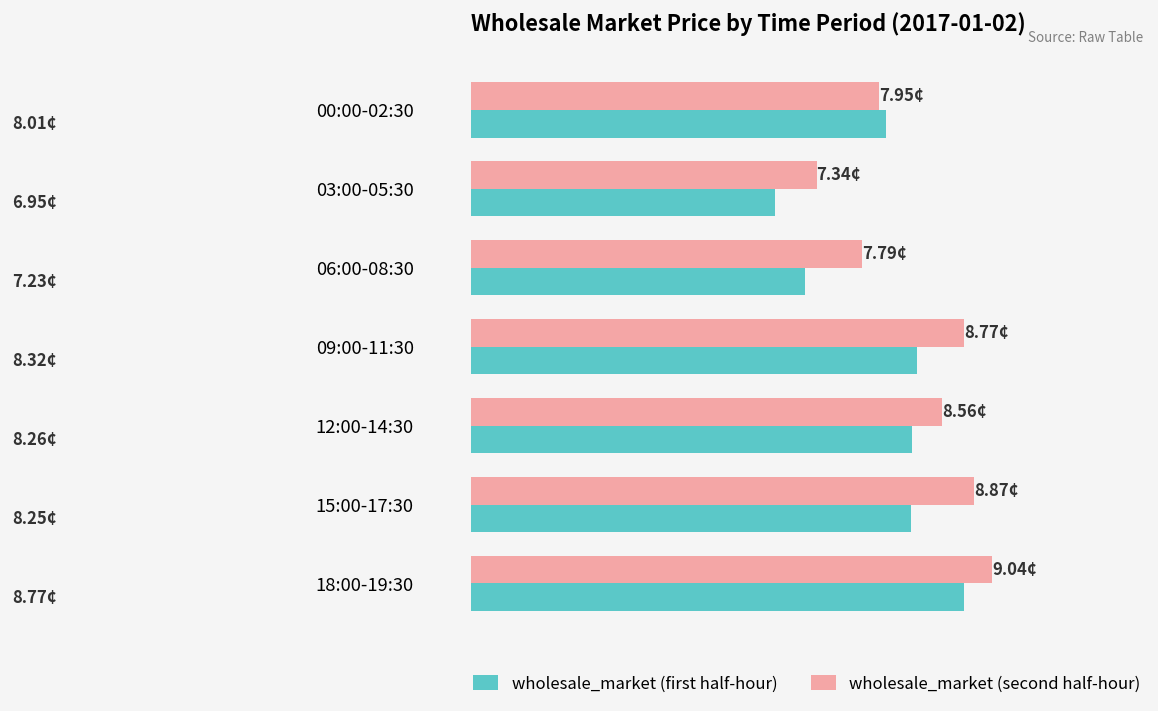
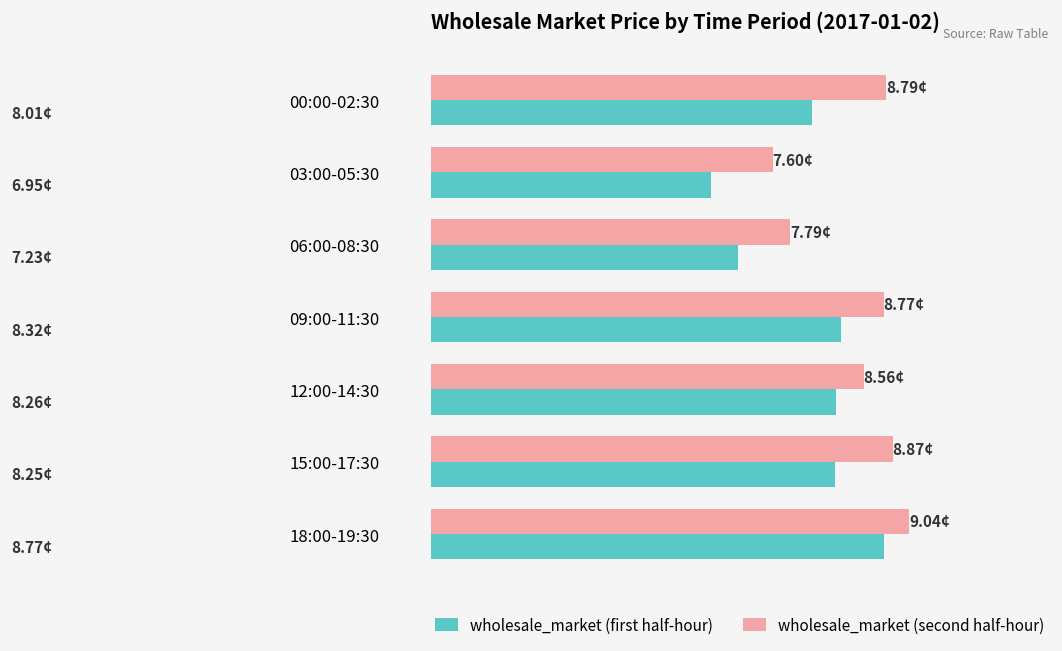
wholesale_market (second half-hour), 00:00-02:30: 7.95¢ -> 8.79¢
wholesale_market (second half-hour), 03:00-05:30: 7.34¢ -> 7.60¢
